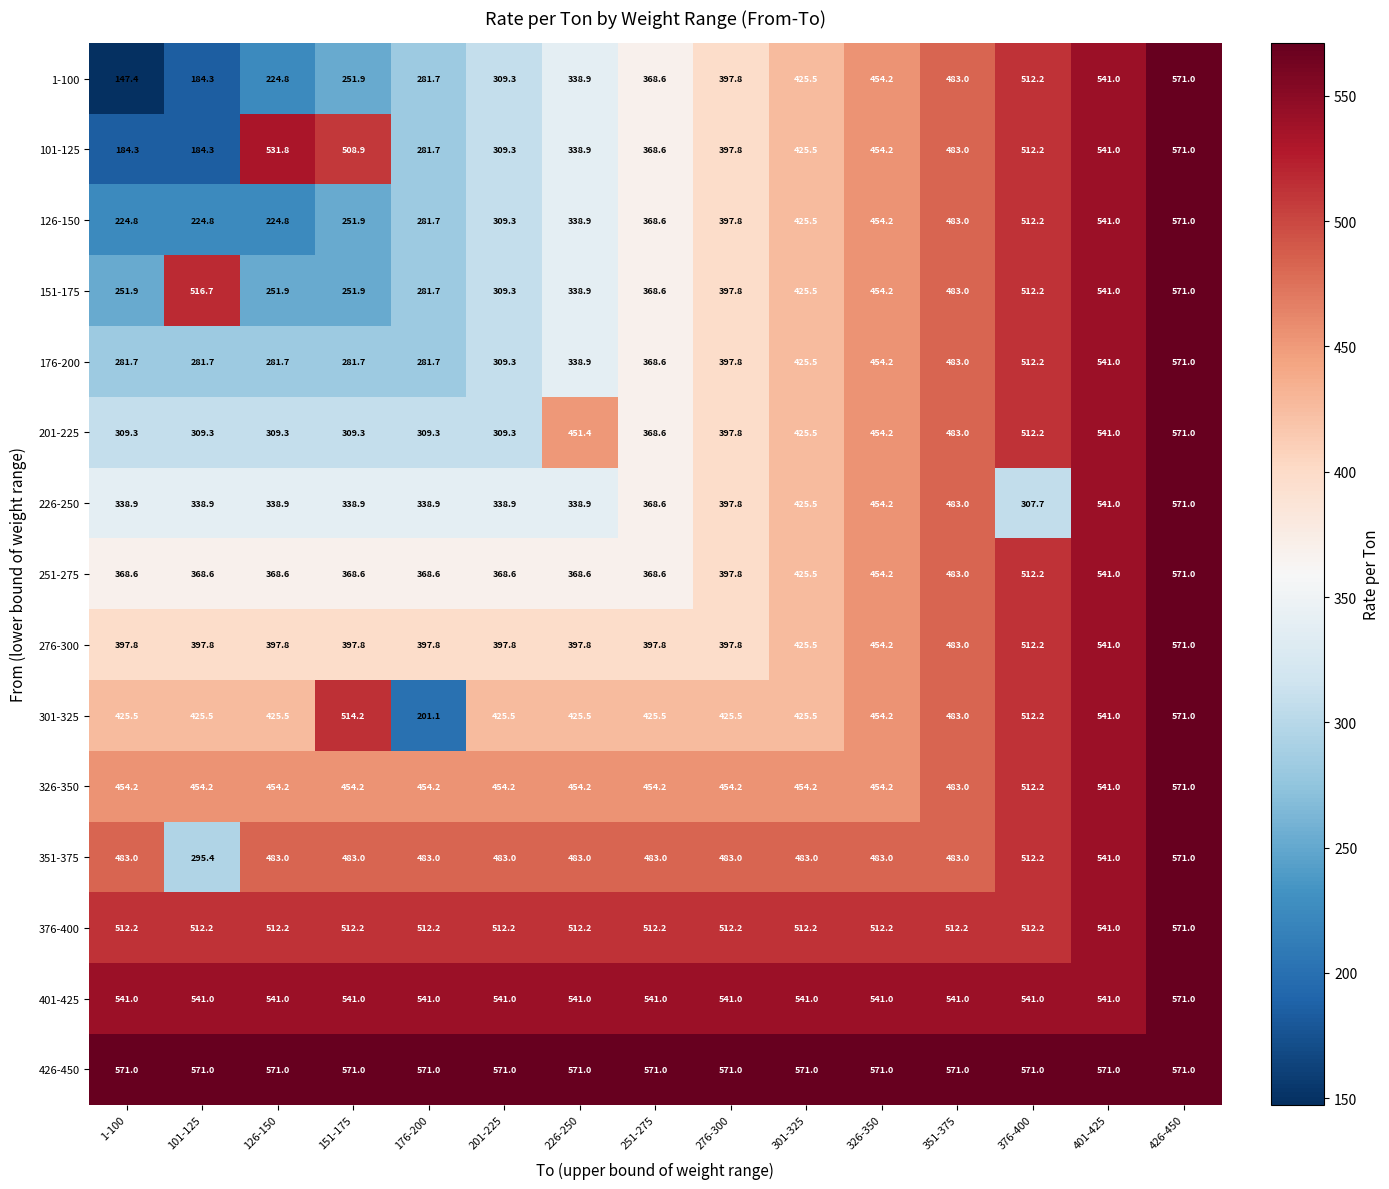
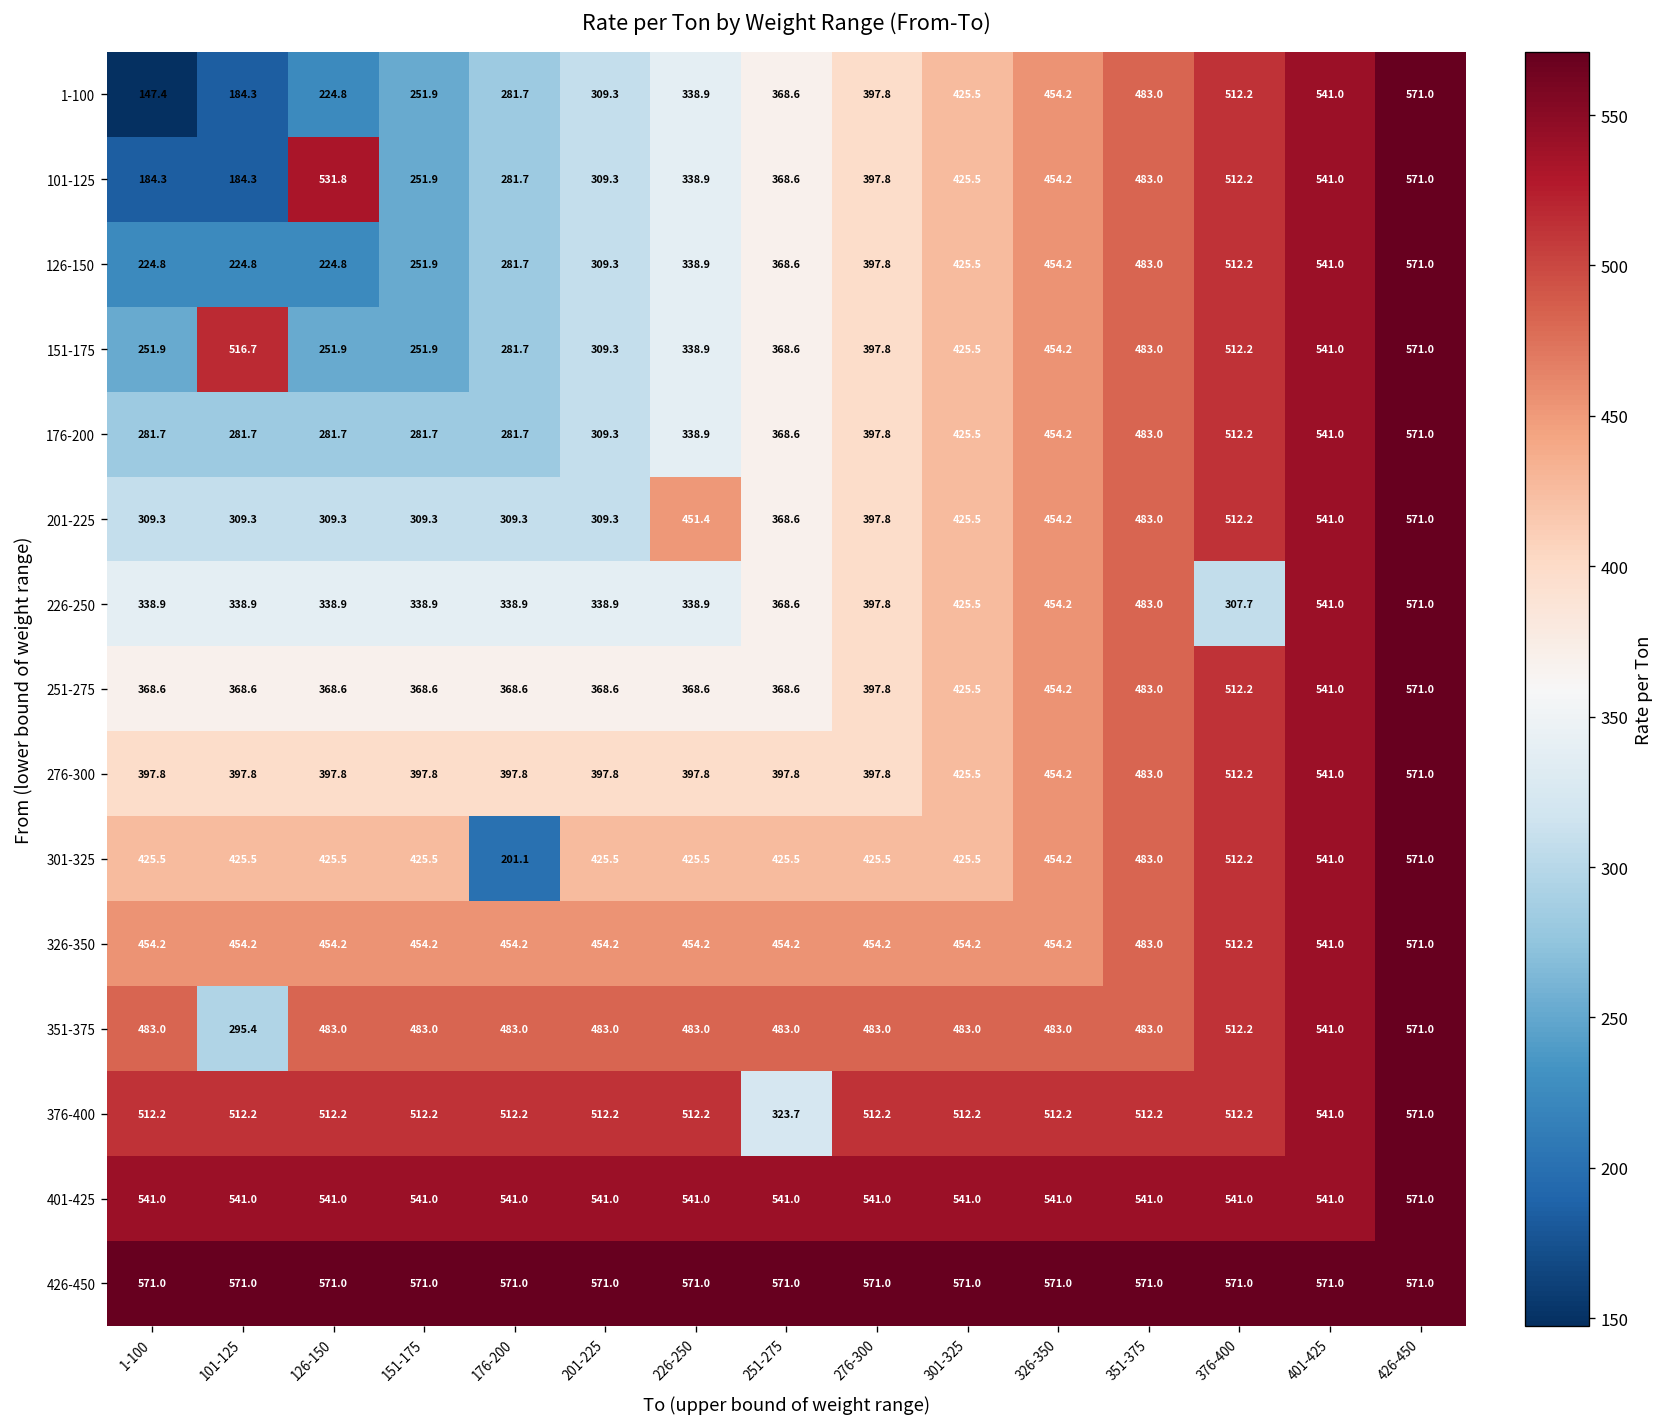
101-125, 151-175: 508.9 -> 251.9
301-325, 151-175: 514.2 -> 425.5
376-400, 251-275: 512.2 -> 323.7
